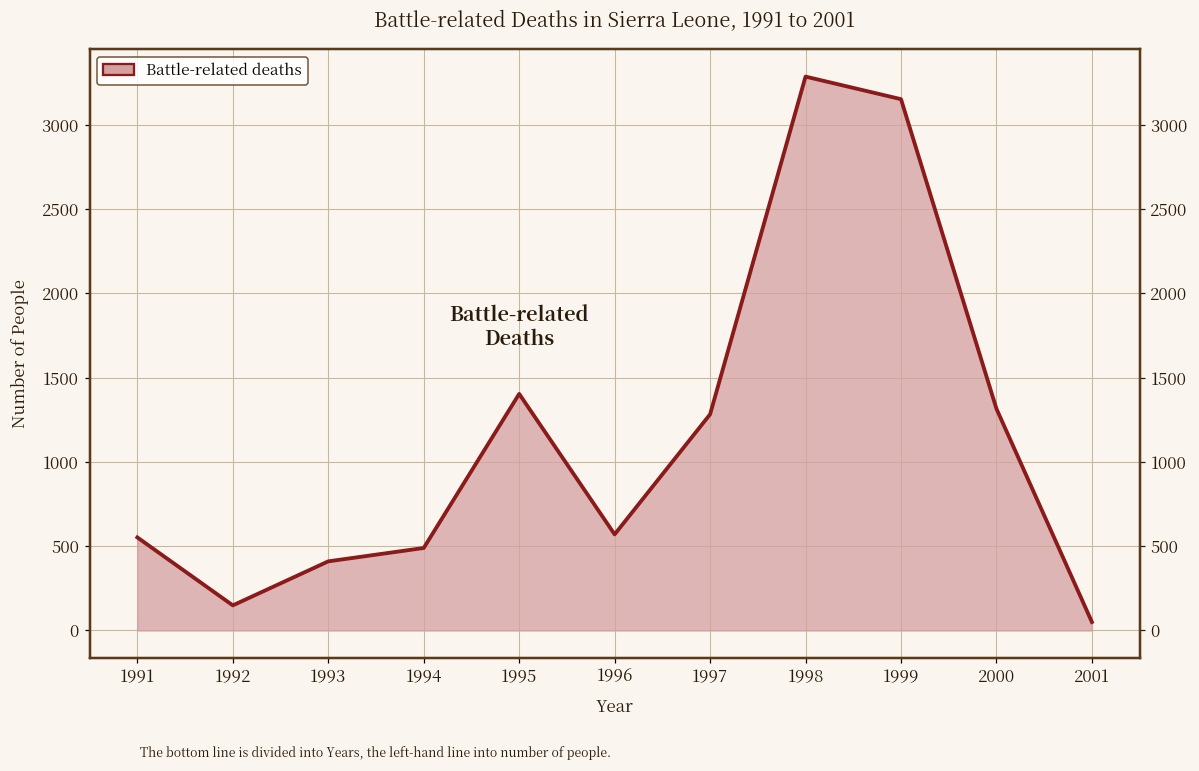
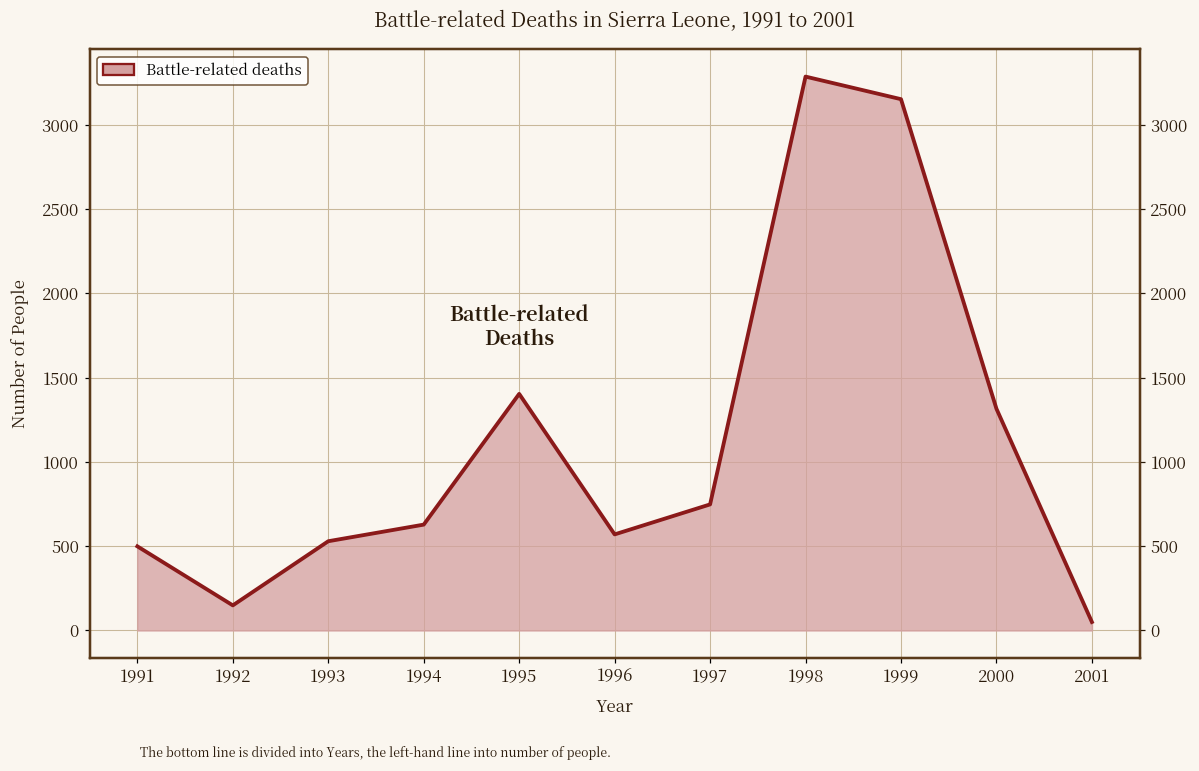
1991: 550 -> 500
1993: 410 -> 530
1994: 490 -> 630
1997: 1280 -> 750
